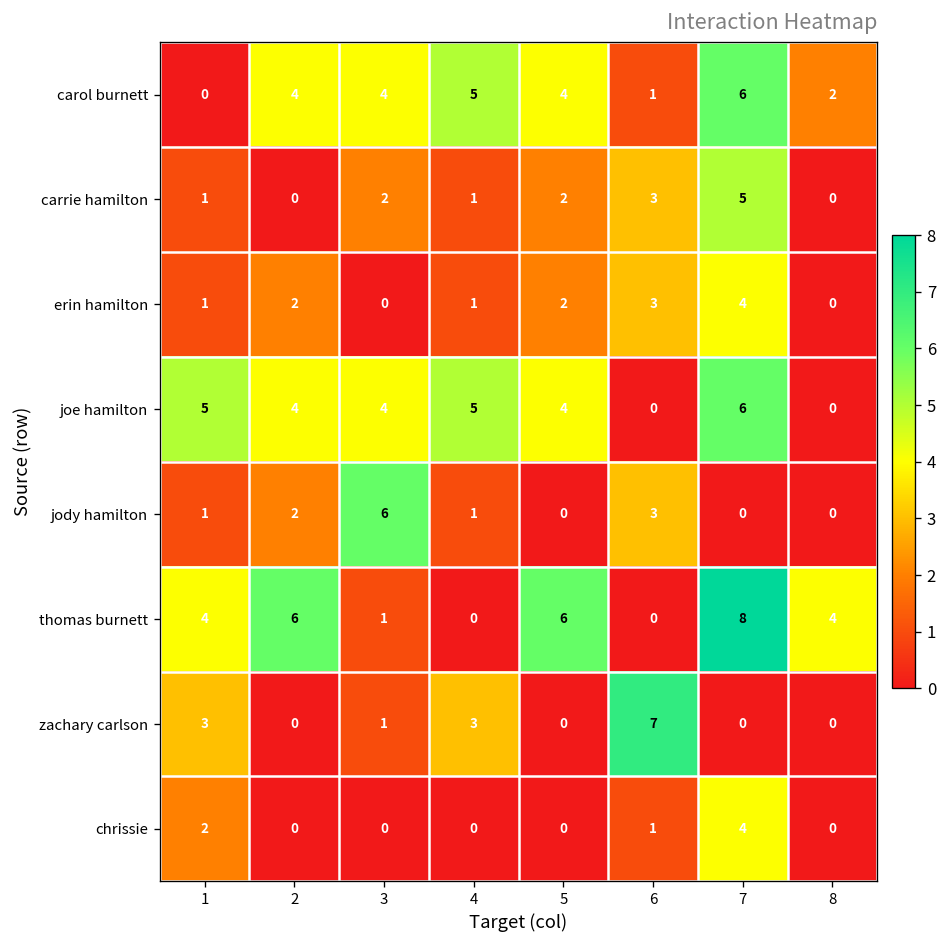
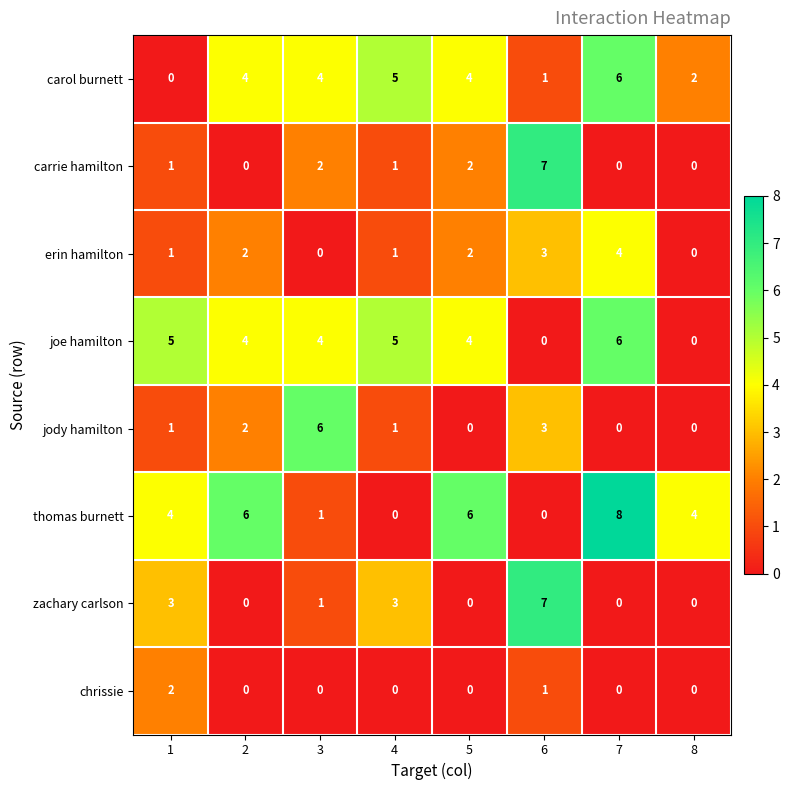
carrie hamilton, 6: 3 -> 7
carrie hamilton, 7: 5 -> 0
chrissie, 7: 4 -> 0
